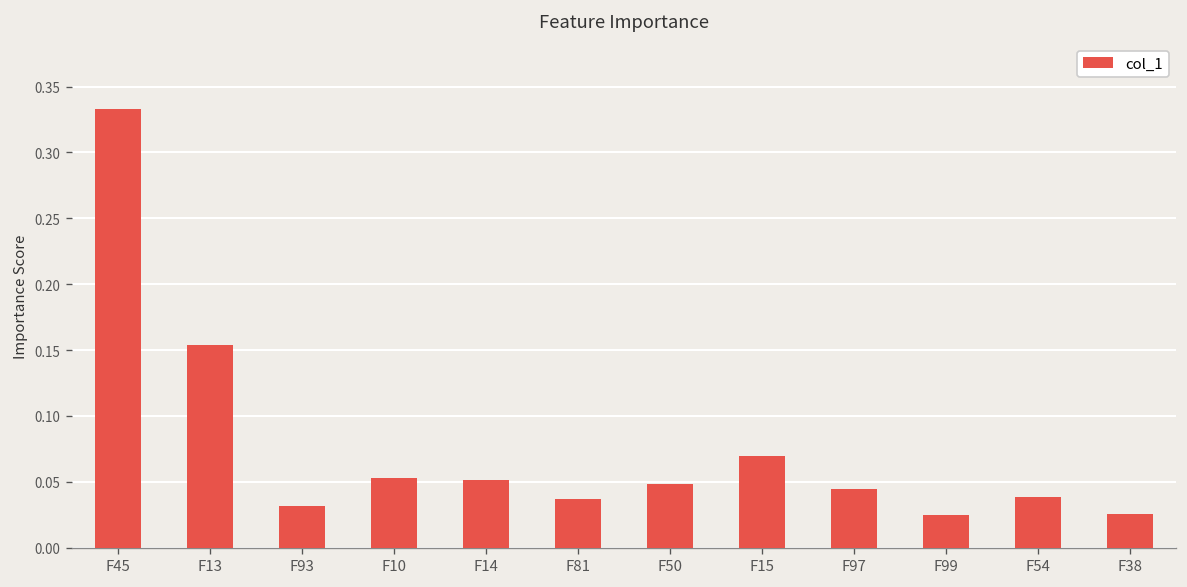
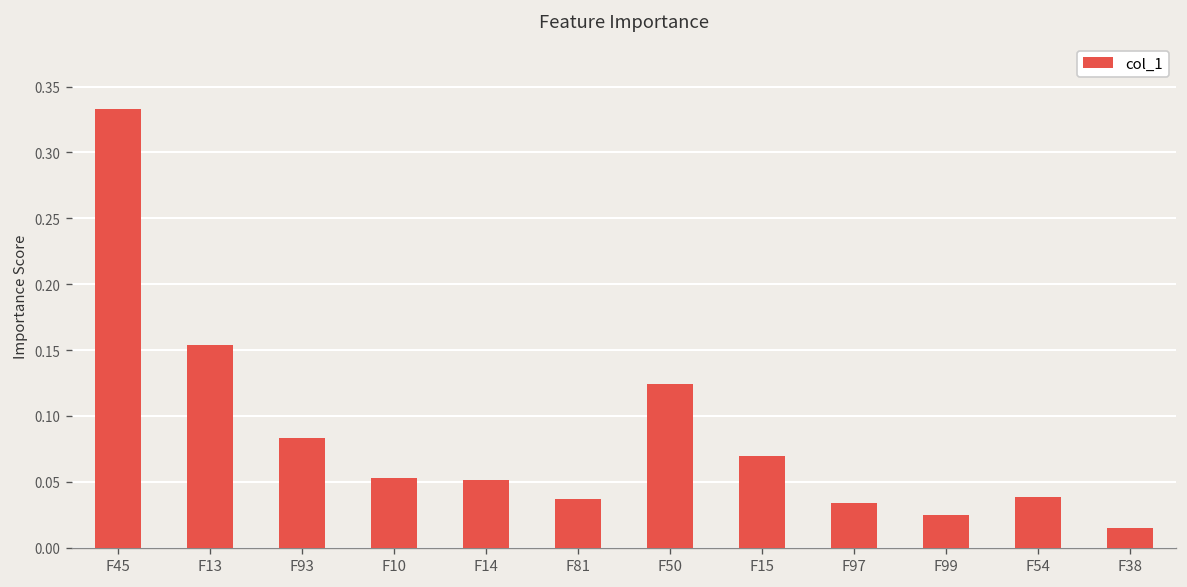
F93: 0.032 -> 0.083
F50: 0.049 -> 0.124
F97: 0.045 -> 0.034
F38: 0.026 -> 0.015
